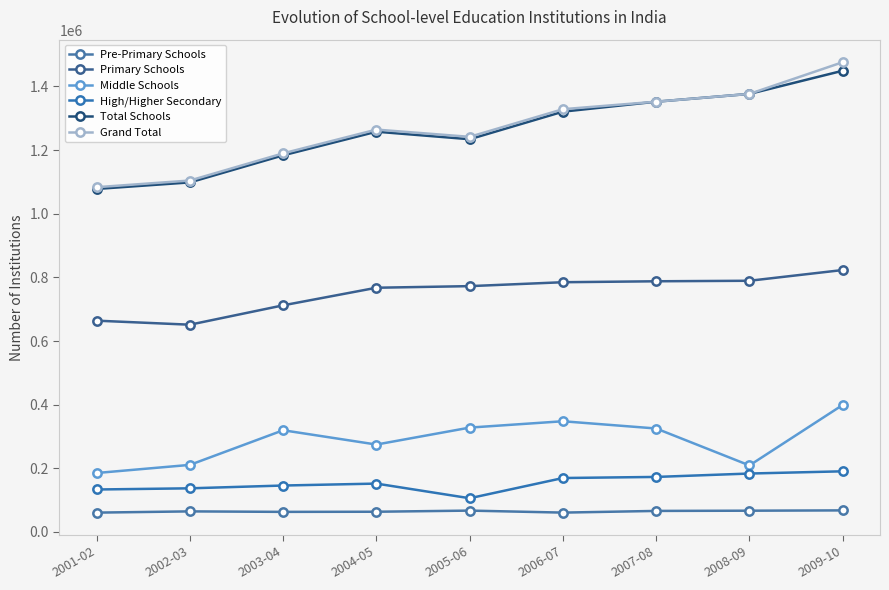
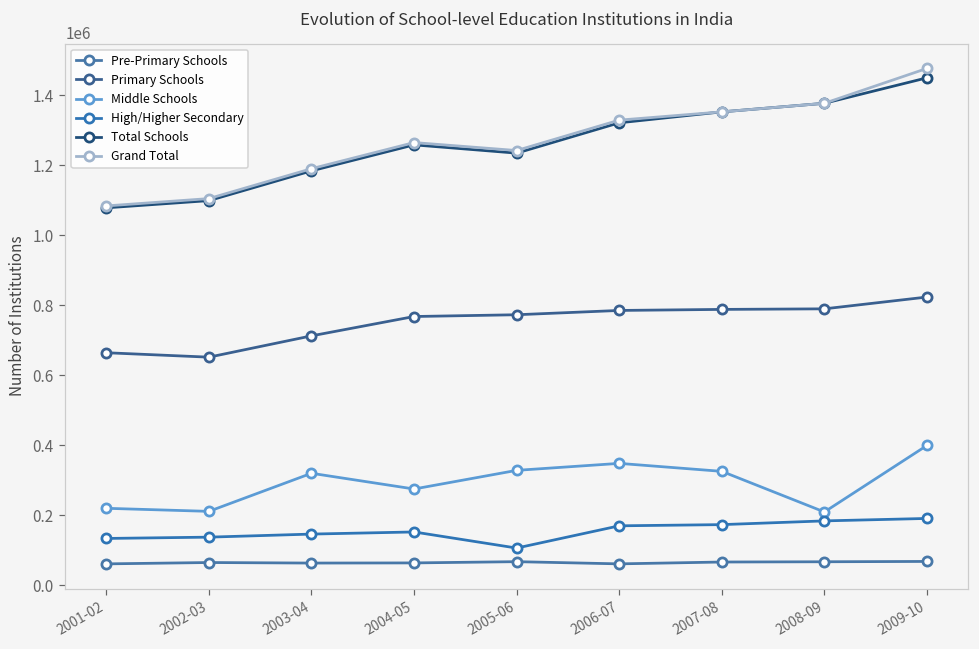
Middle Schools, 2001-02: 190000 -> 220000
